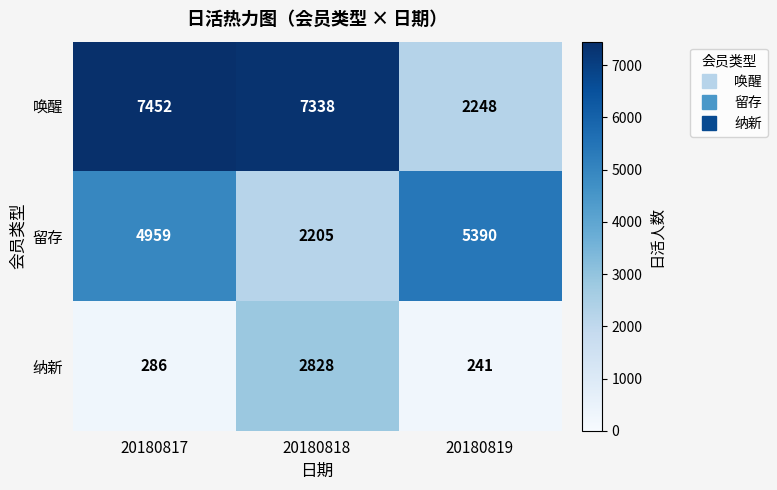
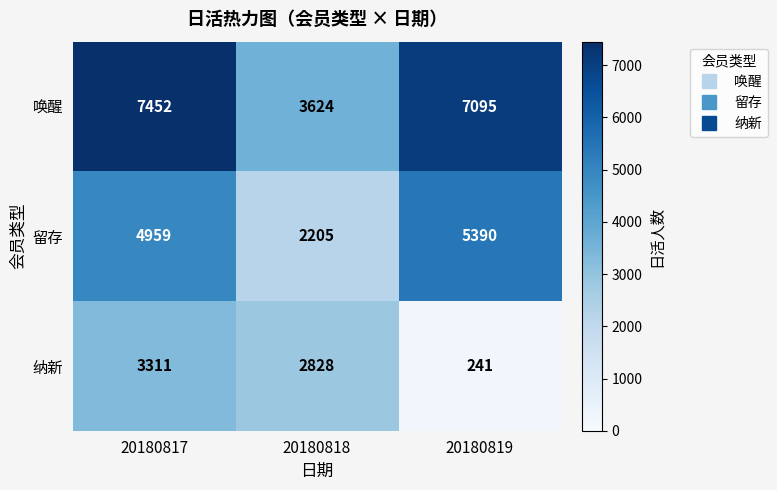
唤醒, 20180818: 7338 -> 3624
唤醒, 20180819: 2248 -> 7095
纳新, 20180817: 286 -> 3311
